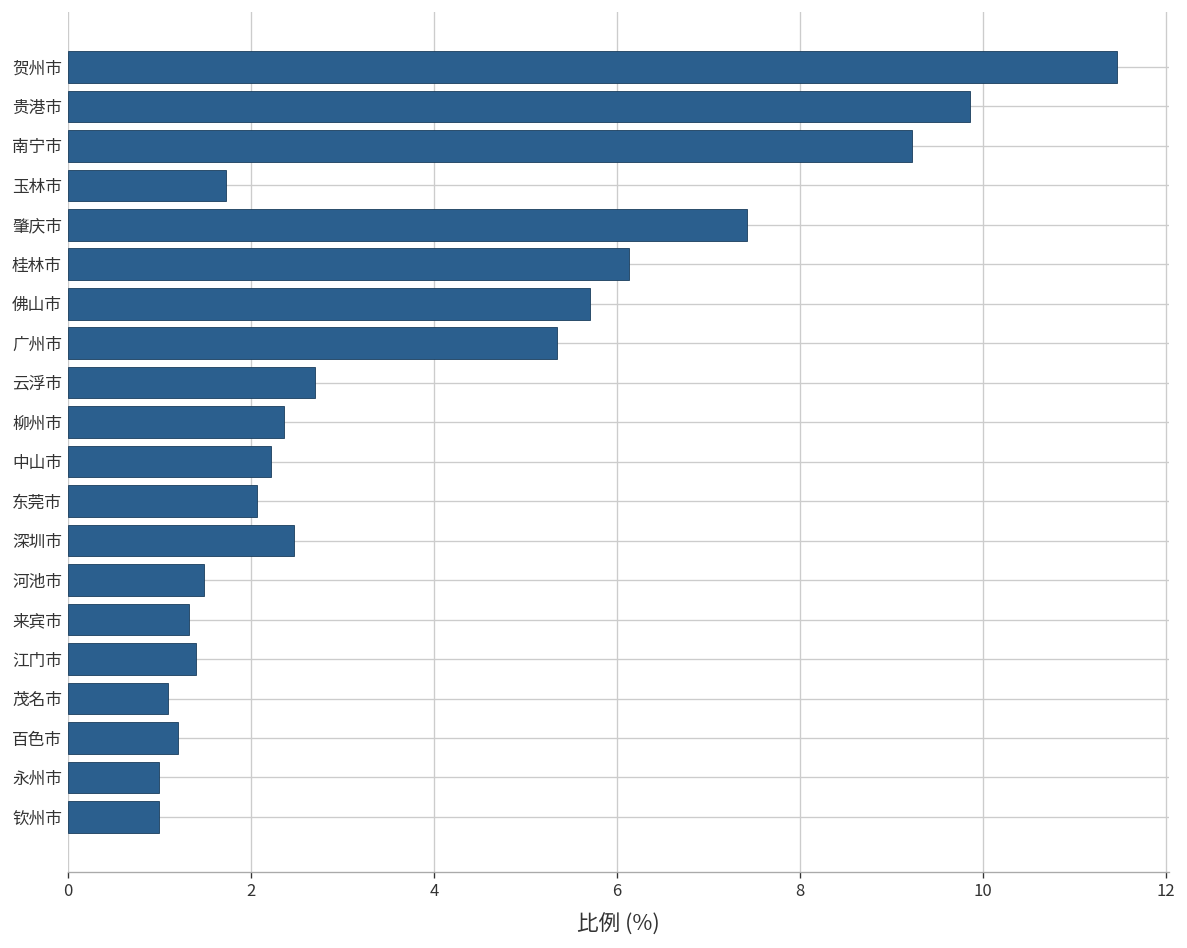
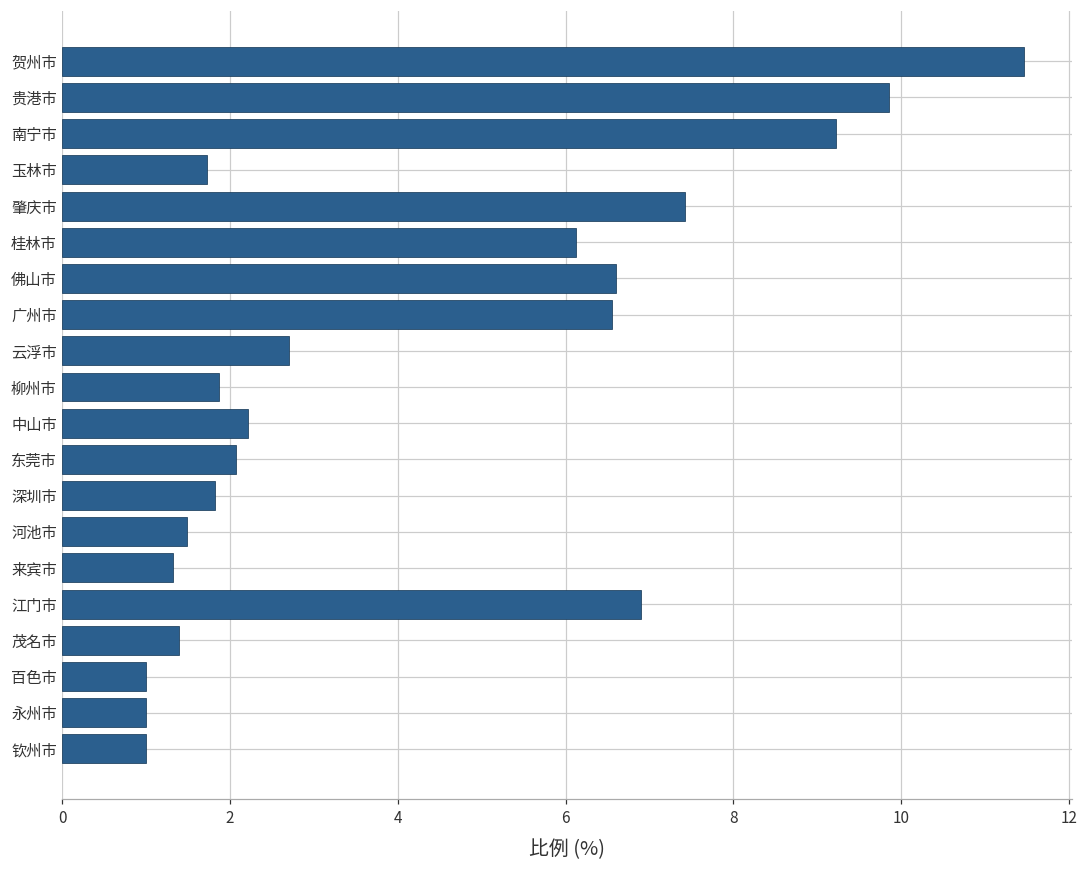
佛山市: 5.7 -> 6.6
广州市: 5.3 -> 6.6
柳州市: 2.4 -> 1.9
深圳市: 2.5 -> 1.8
江门市: 1.4 -> 6.9
茂名市: 1.1 -> 1.4
百色市: 1.2 -> 1.0
